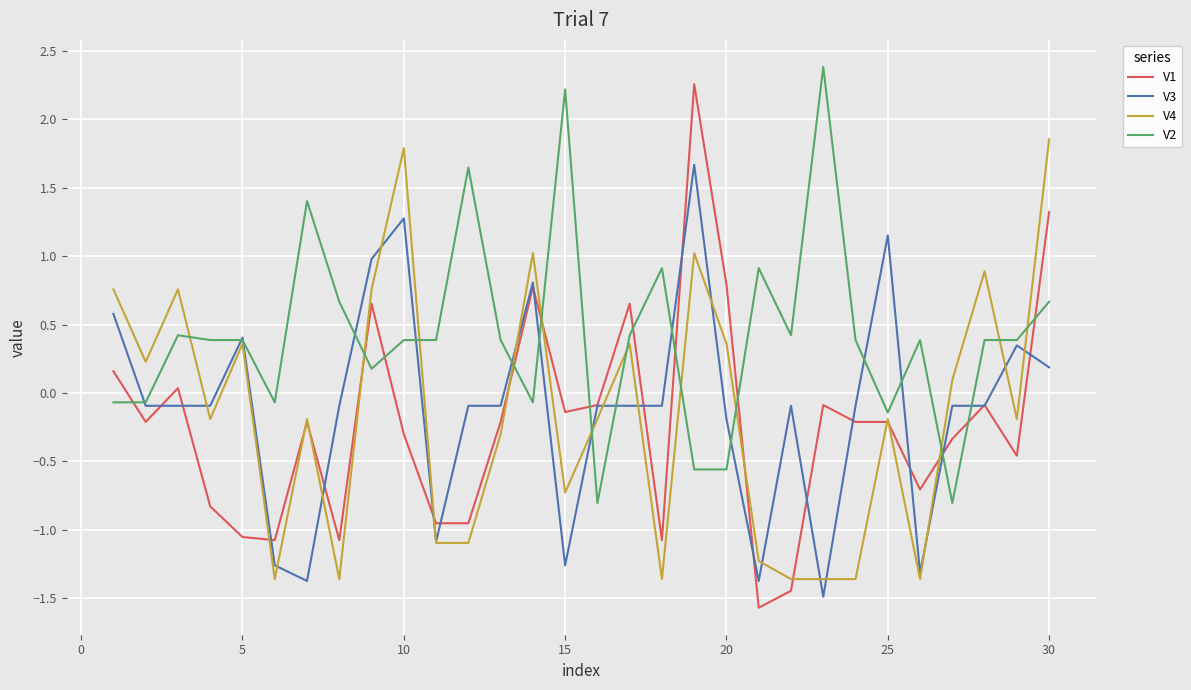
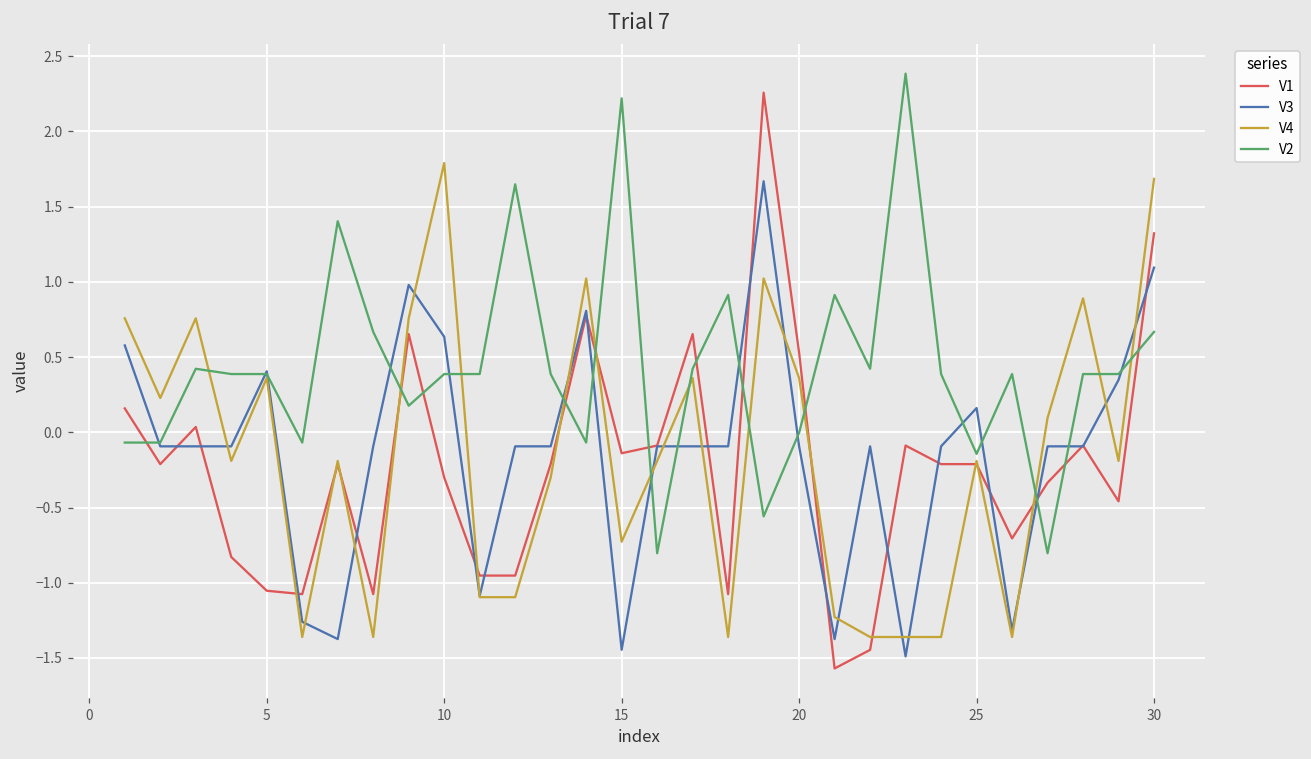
V3, 10: 1.28 -> 0.64
V3, 15: -1.26 -> -1.45
V1, 20: 0.79 -> 0.53
V3, 20: -0.19 -> -0.09
V2, 20: -0.56 -> 0.00
V3, 25: 1.15 -> 0.16
V3, 30: 0.19 -> 1.09
V4, 30: 1.85 -> 1.68
